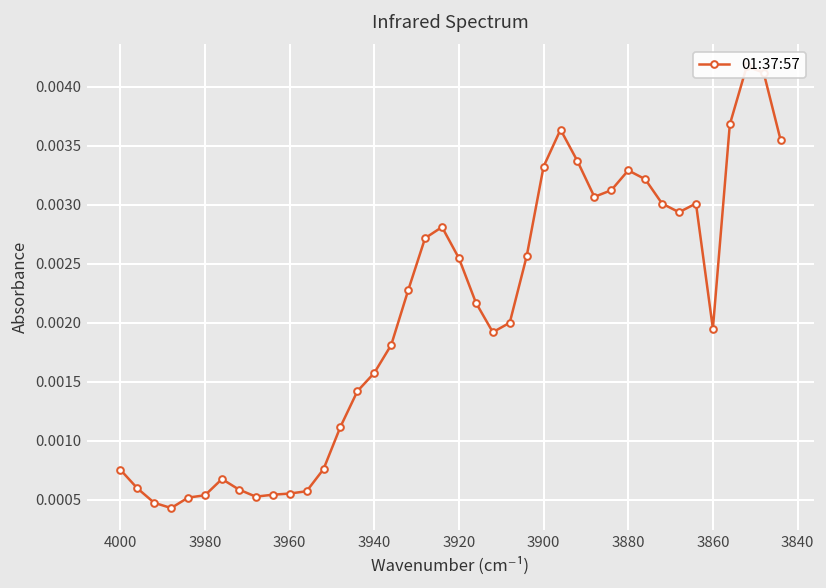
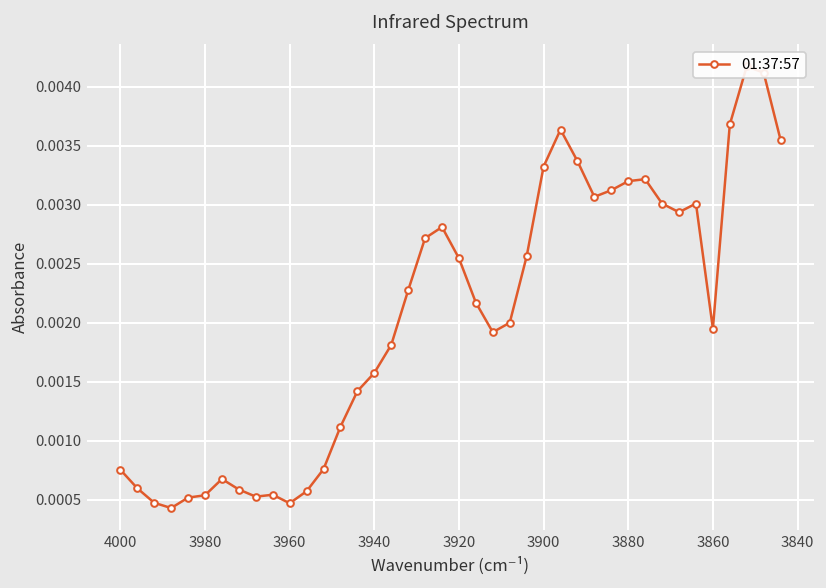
3960: 0.0006 -> 0.0005
3880: 0.0033 -> 0.0032
